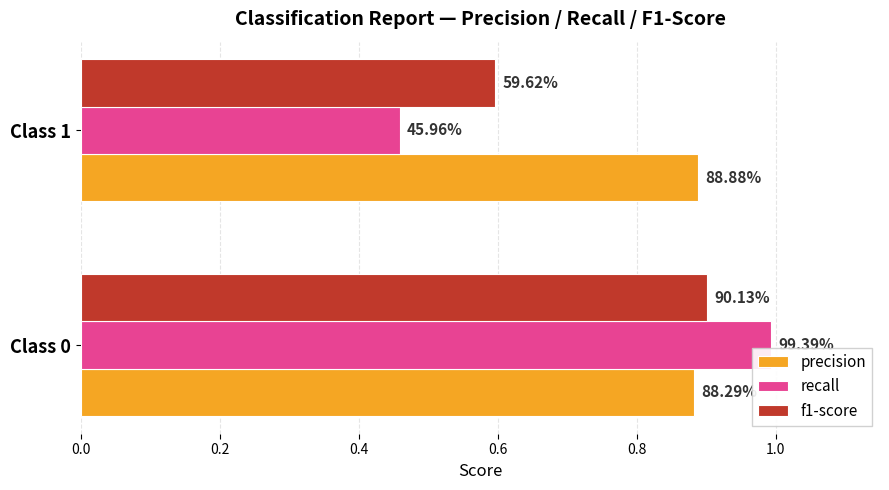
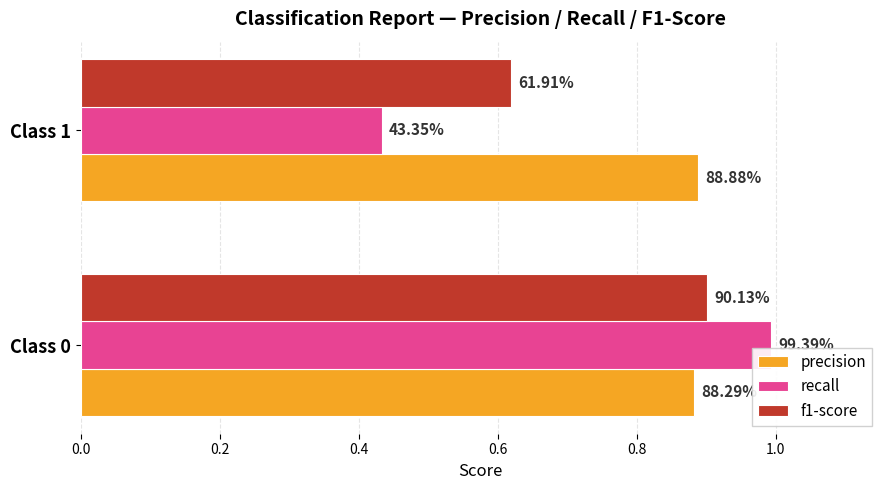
f1-score, Class 1: 59.62% -> 61.91%
recall, Class 1: 45.96% -> 43.35%
